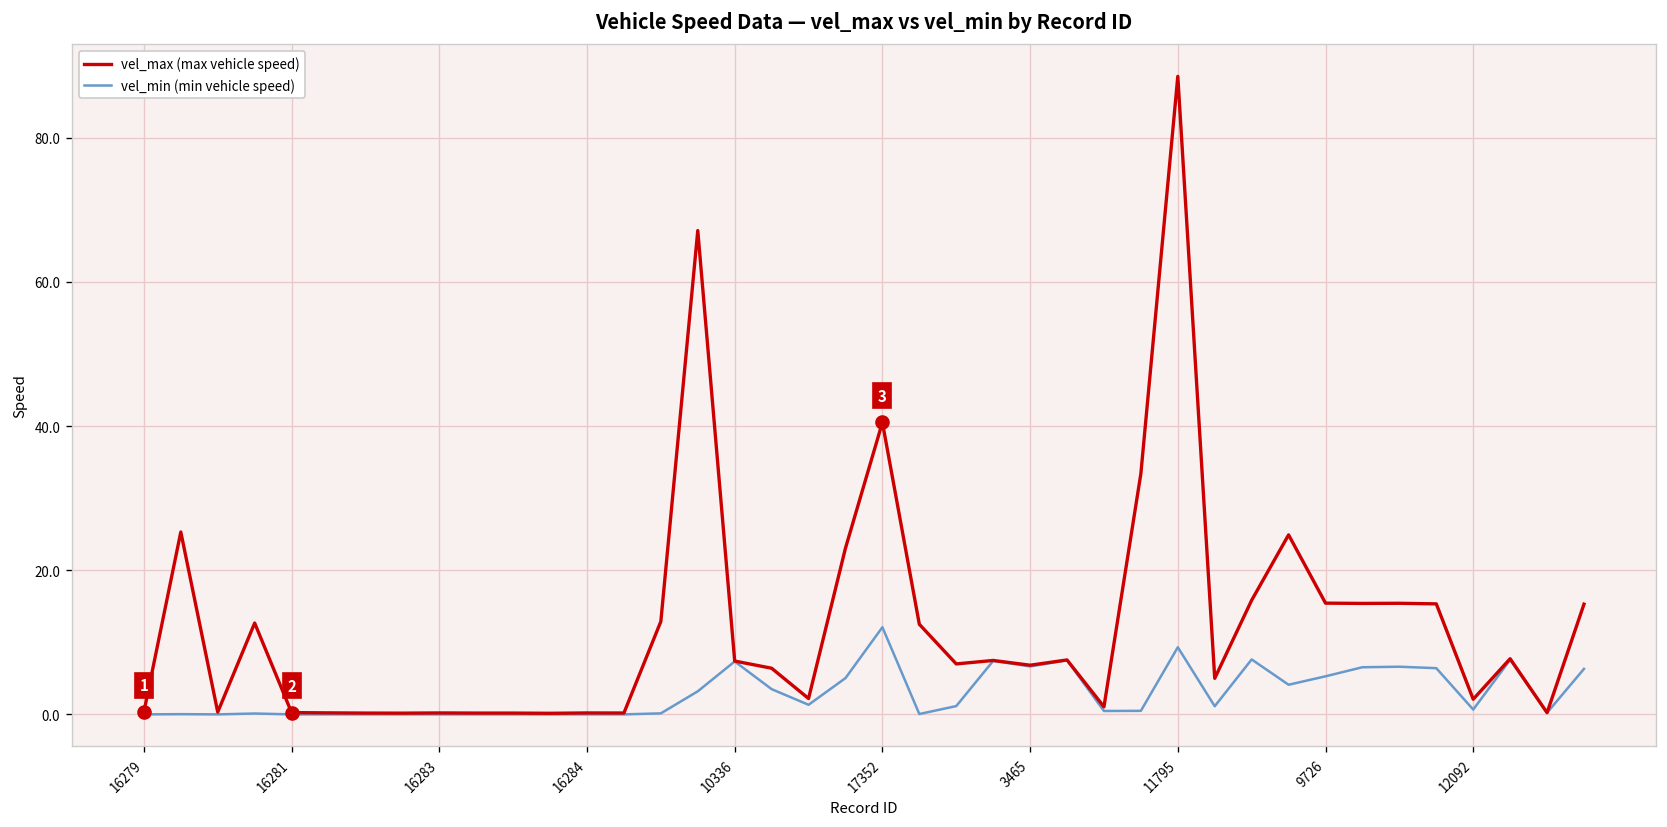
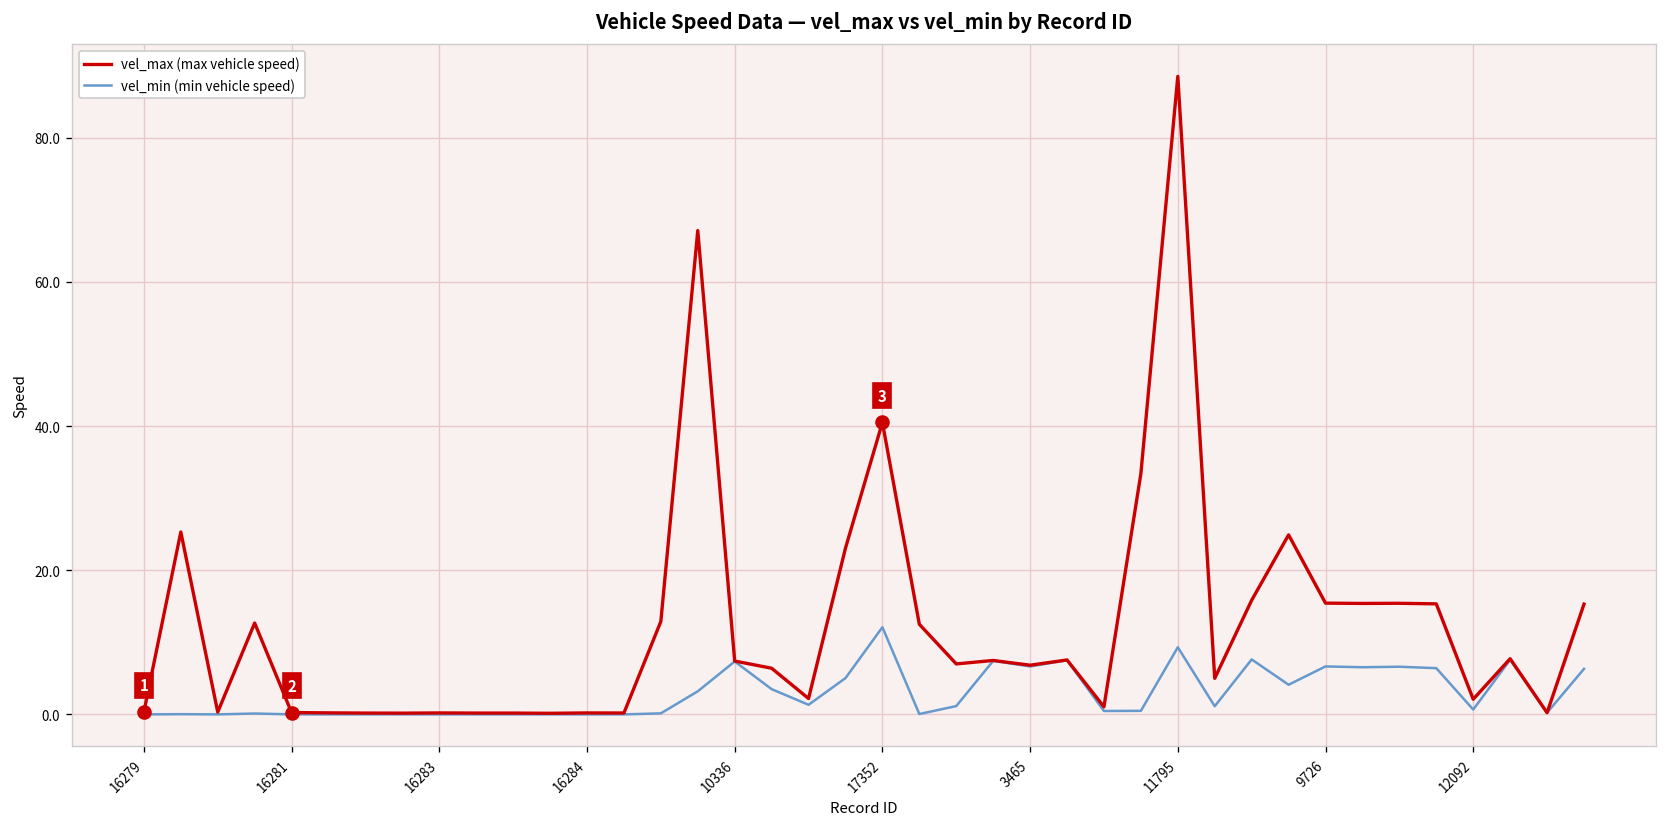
vel_min (min vehicle speed), 9726: 5 -> 7
